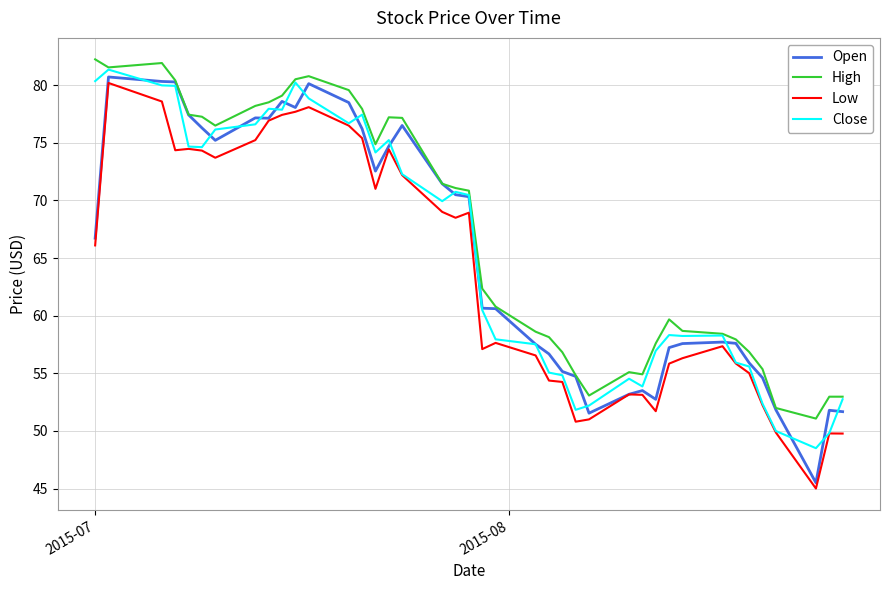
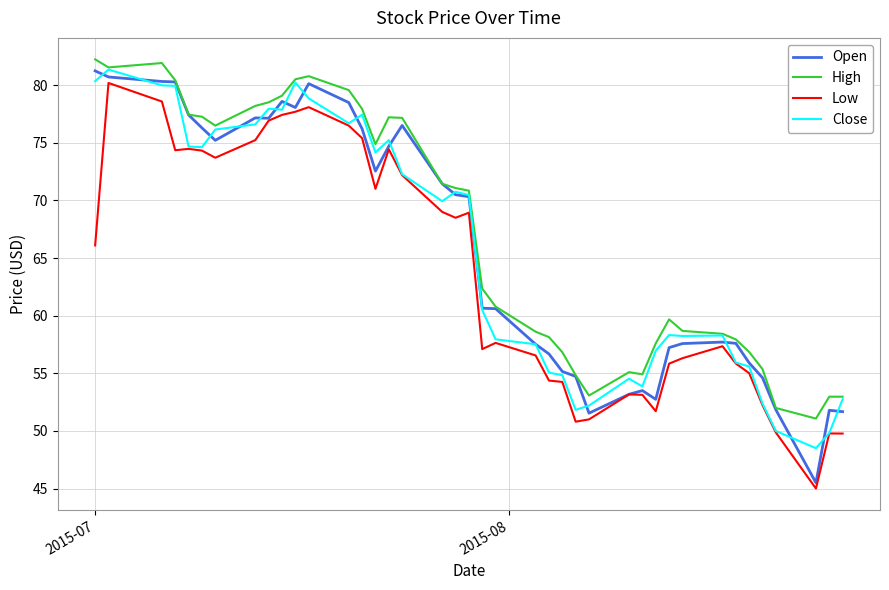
Open, 2015-07: 66.7 -> 81.3
